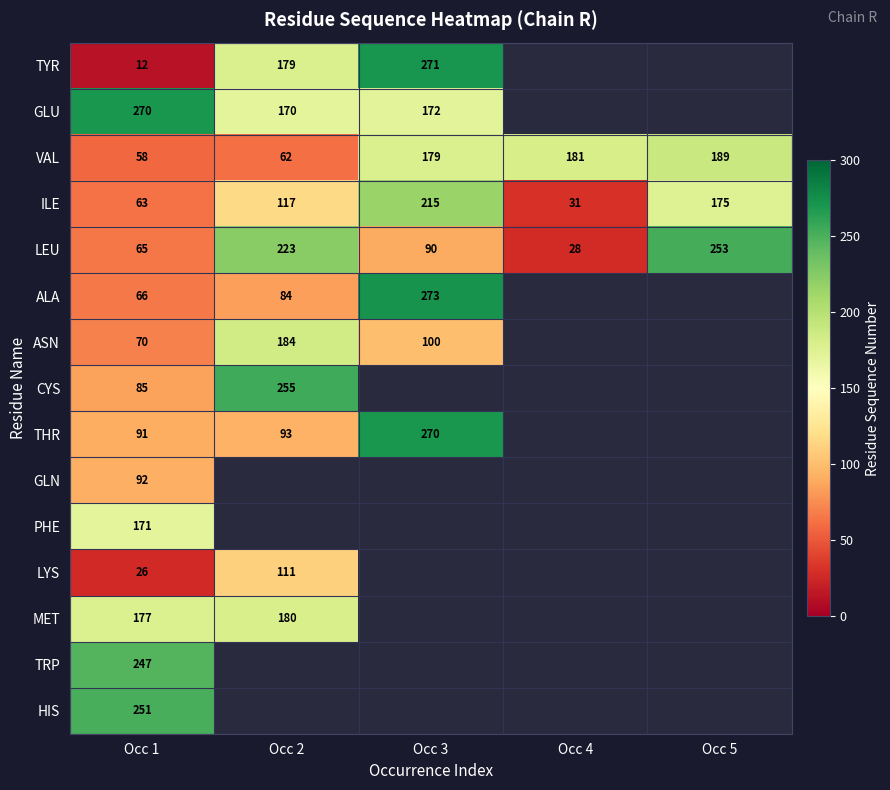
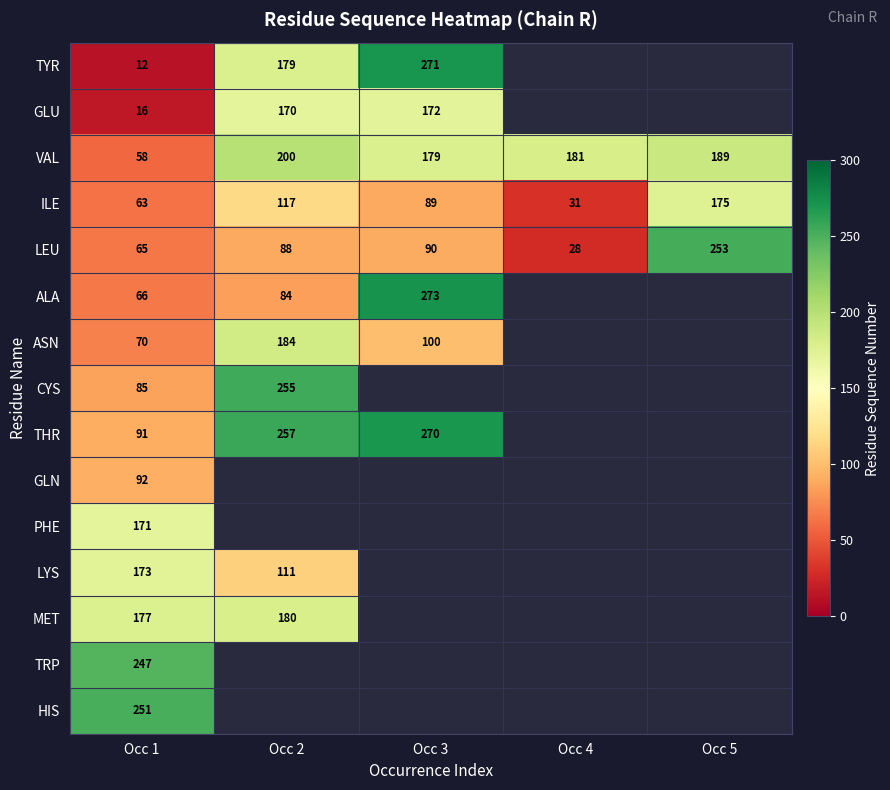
GLU, Occ 1: 270 -> 16
VAL, Occ 2: 62 -> 200
ILE, Occ 3: 215 -> 89
LEU, Occ 2: 223 -> 88
THR, Occ 2: 93 -> 257
LYS, Occ 1: 26 -> 173
